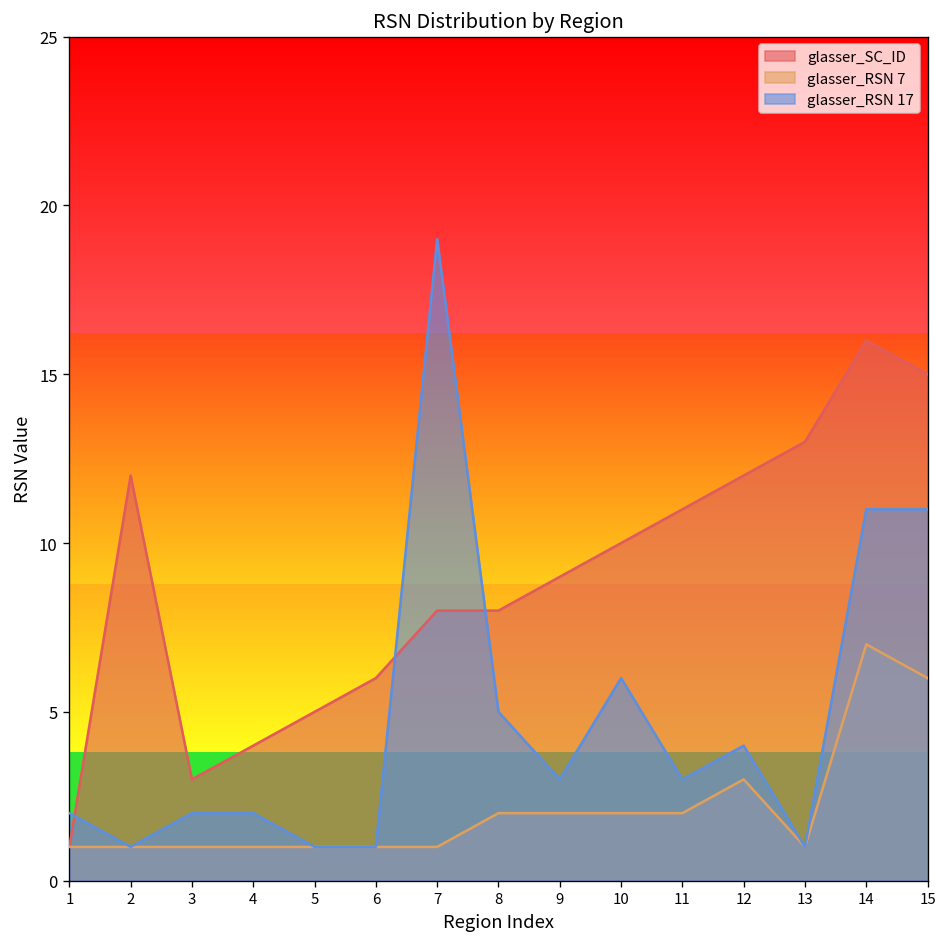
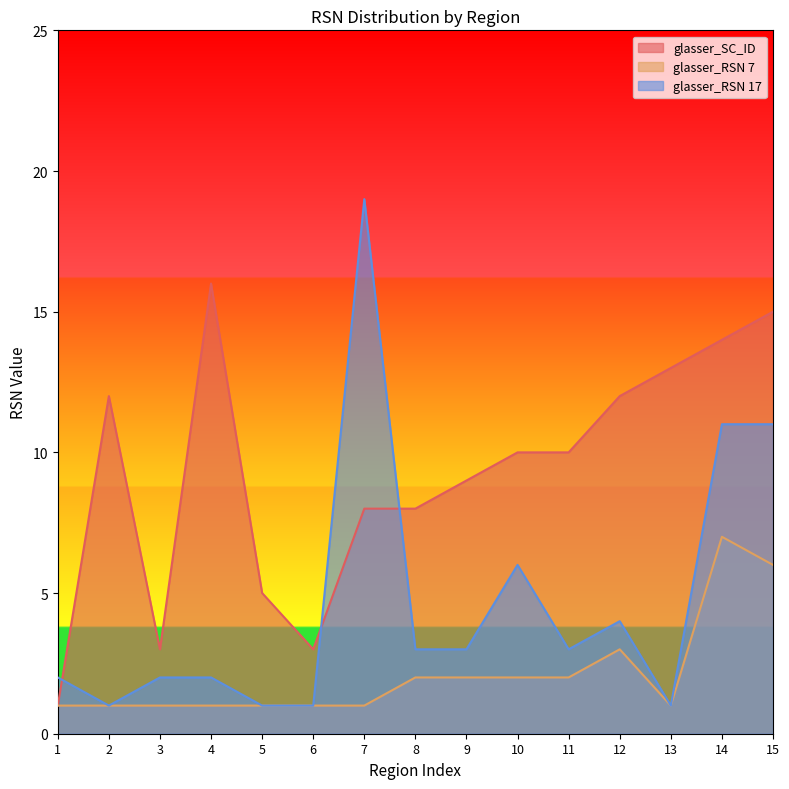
glasser_SC_ID, 4: 4 -> 16
glasser_SC_ID, 6: 6 -> 3
glasser_RSN 17, 8: 5 -> 3
glasser_SC_ID, 11: 11 -> 10
glasser_SC_ID, 14: 16 -> 14
